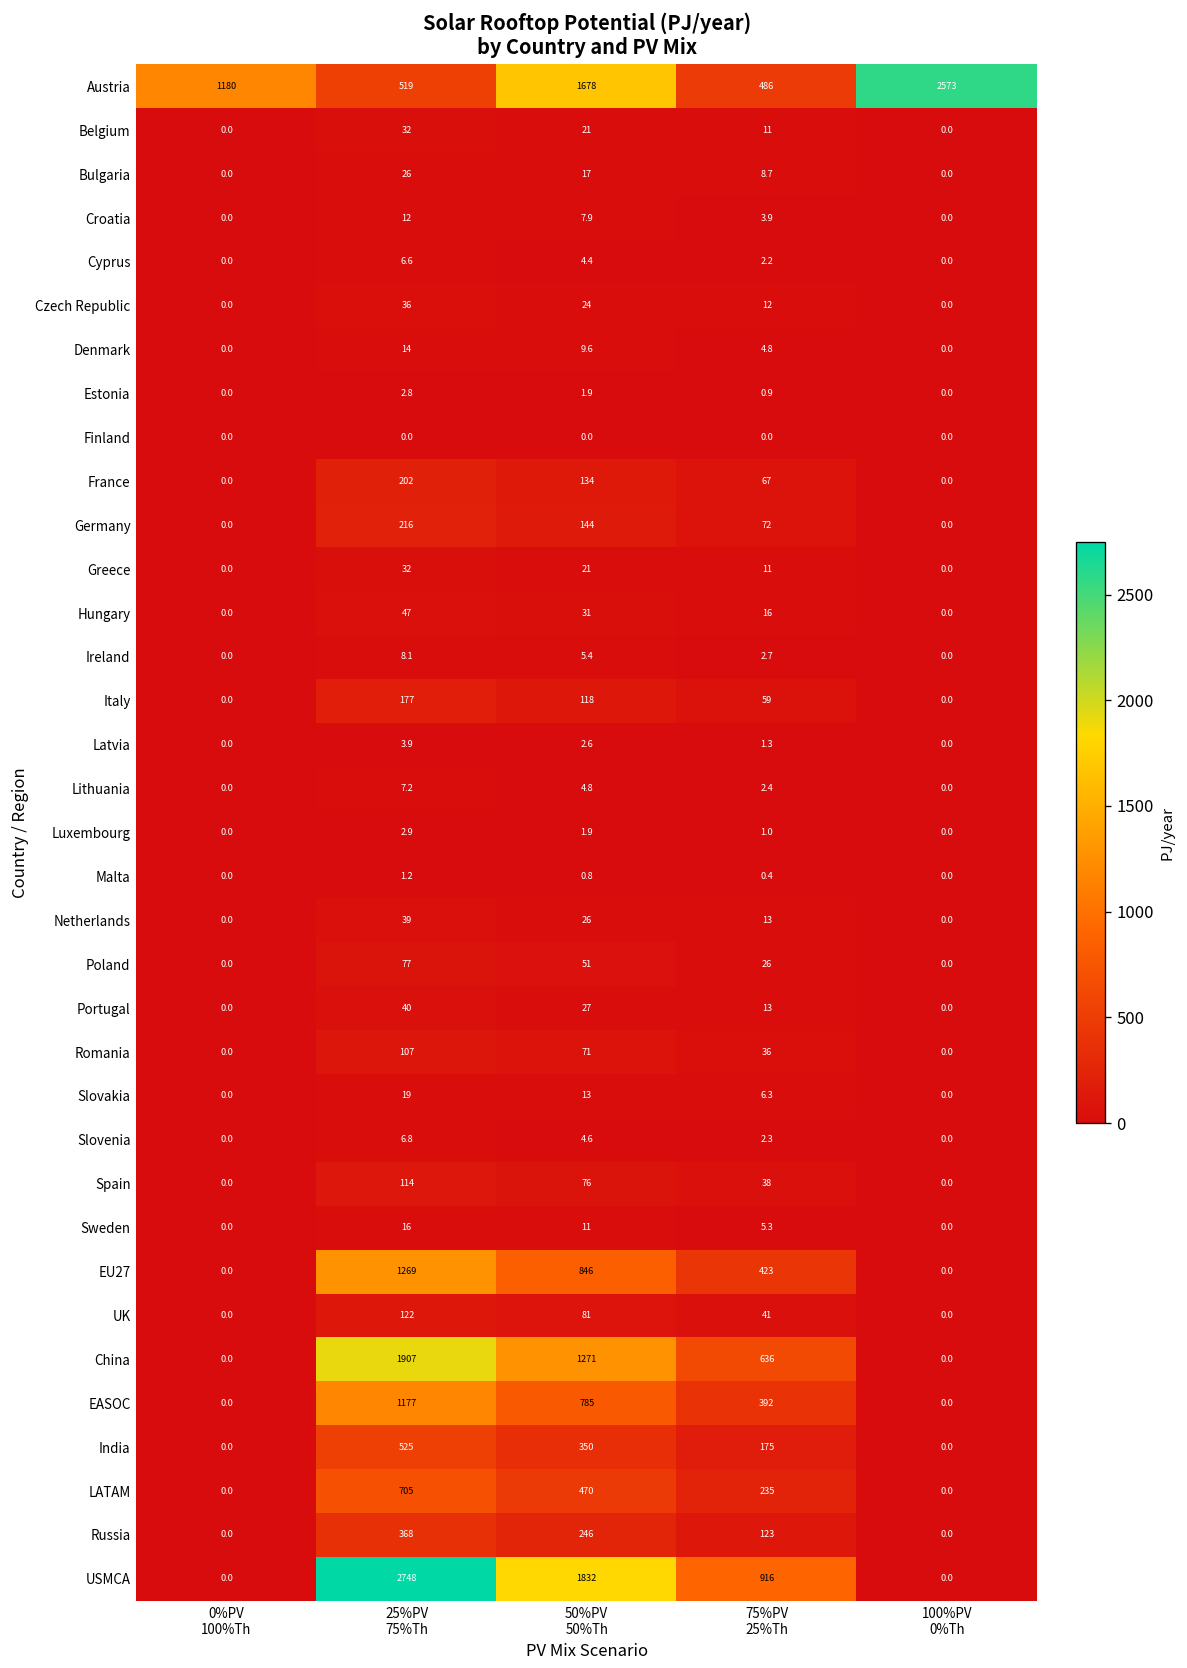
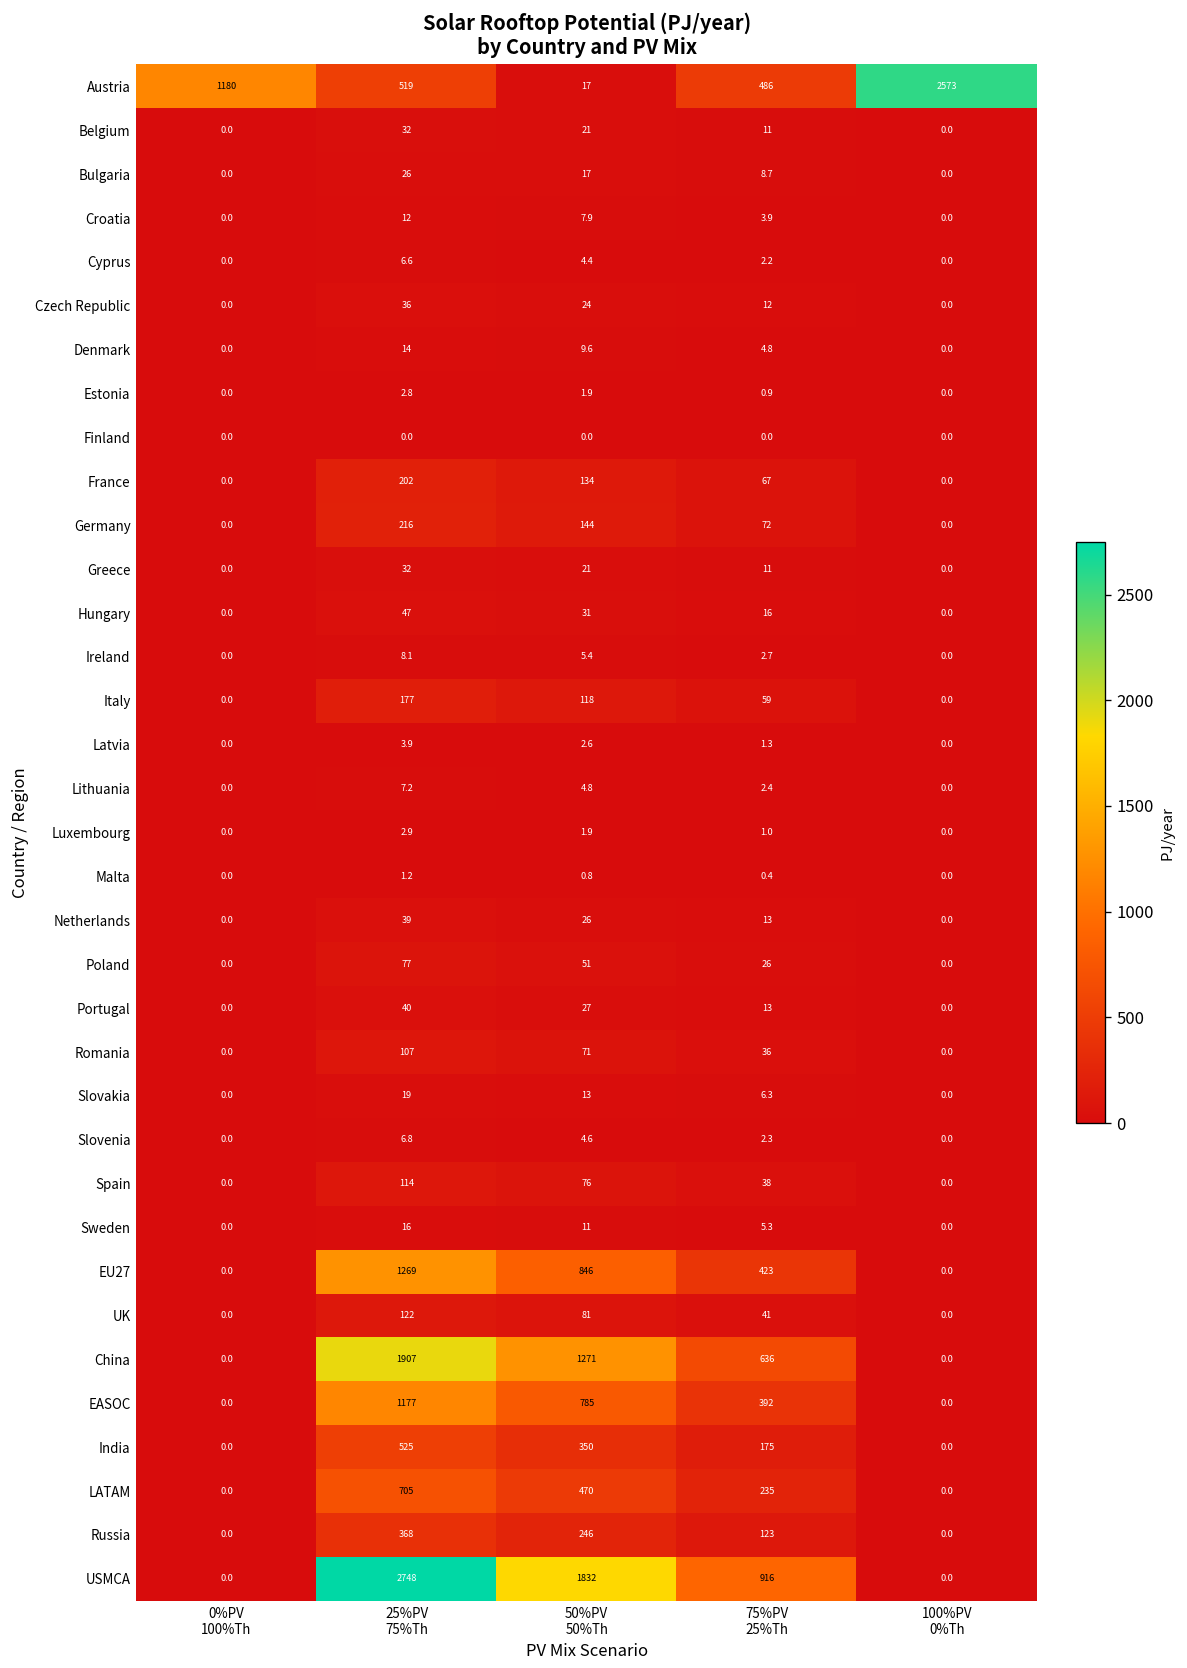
Austria, 50%PV 50%Th: 1678 -> 17
